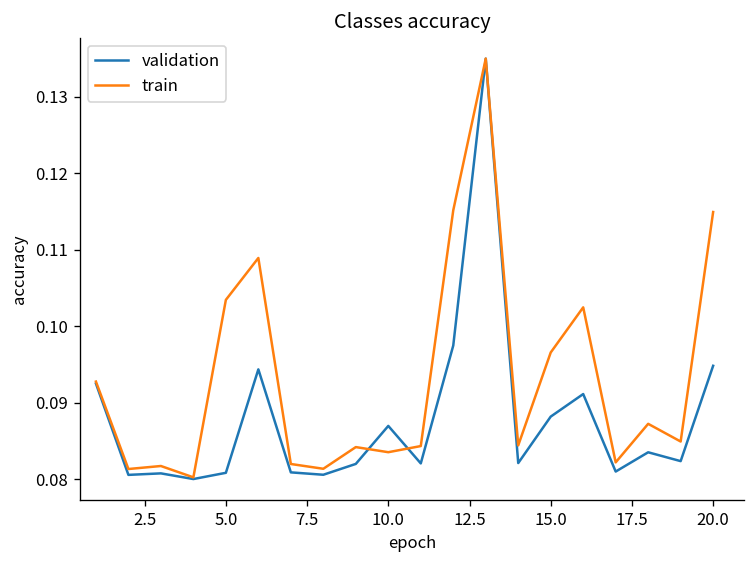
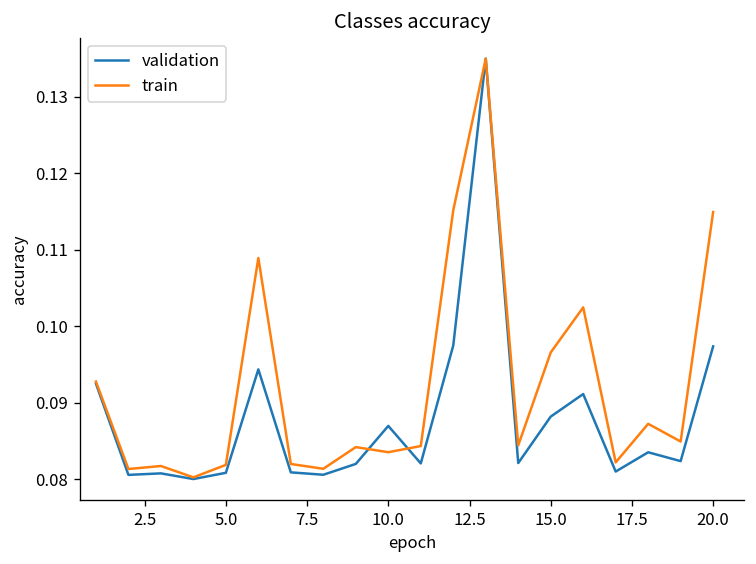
train, 5.0: 0.103 -> 0.082
validation, 20.0: 0.095 -> 0.097
